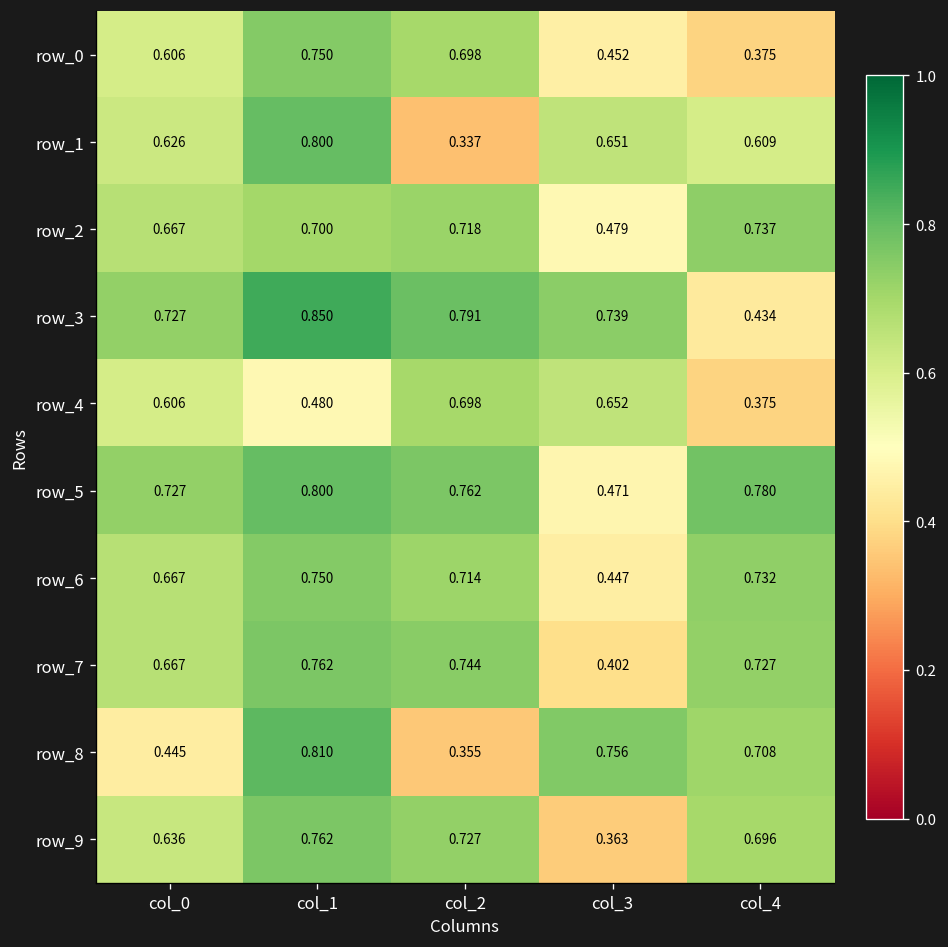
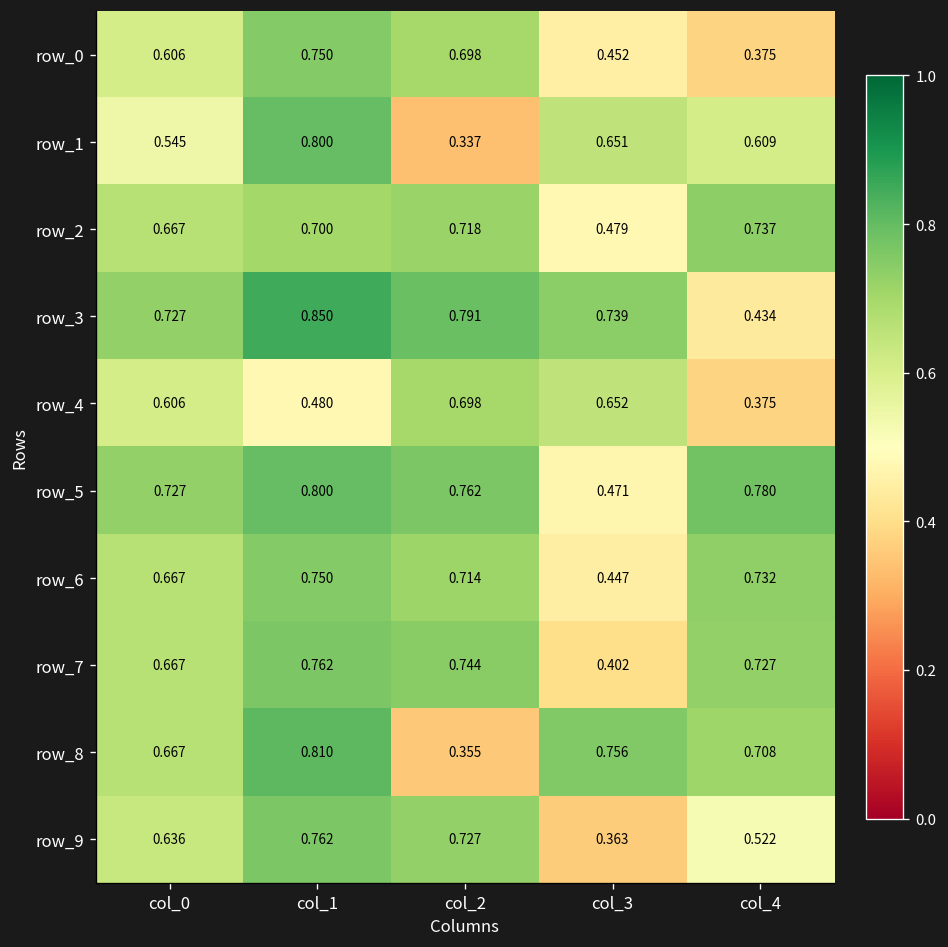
row_1, col_0: 0.626 -> 0.545
row_8, col_0: 0.445 -> 0.667
row_9, col_4: 0.696 -> 0.522
